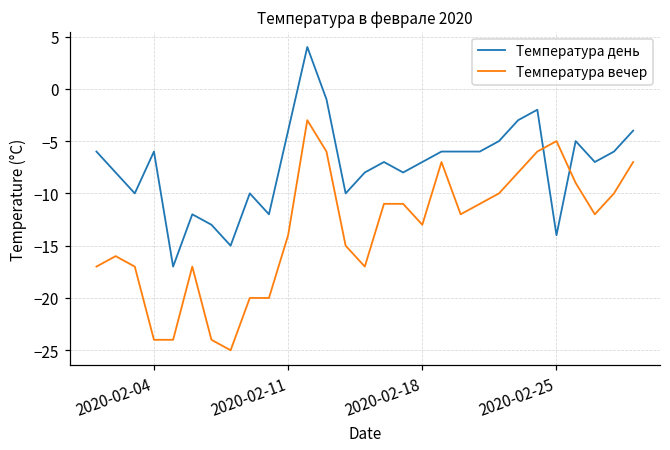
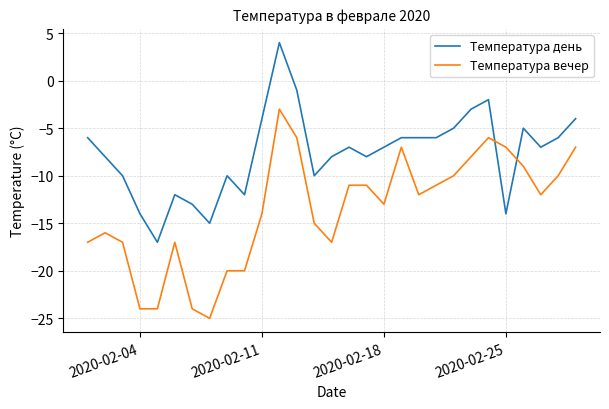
Температура день, 2020-02-04: -6 -> -14
Температура вечер, 2020-02-25: -5 -> -7
